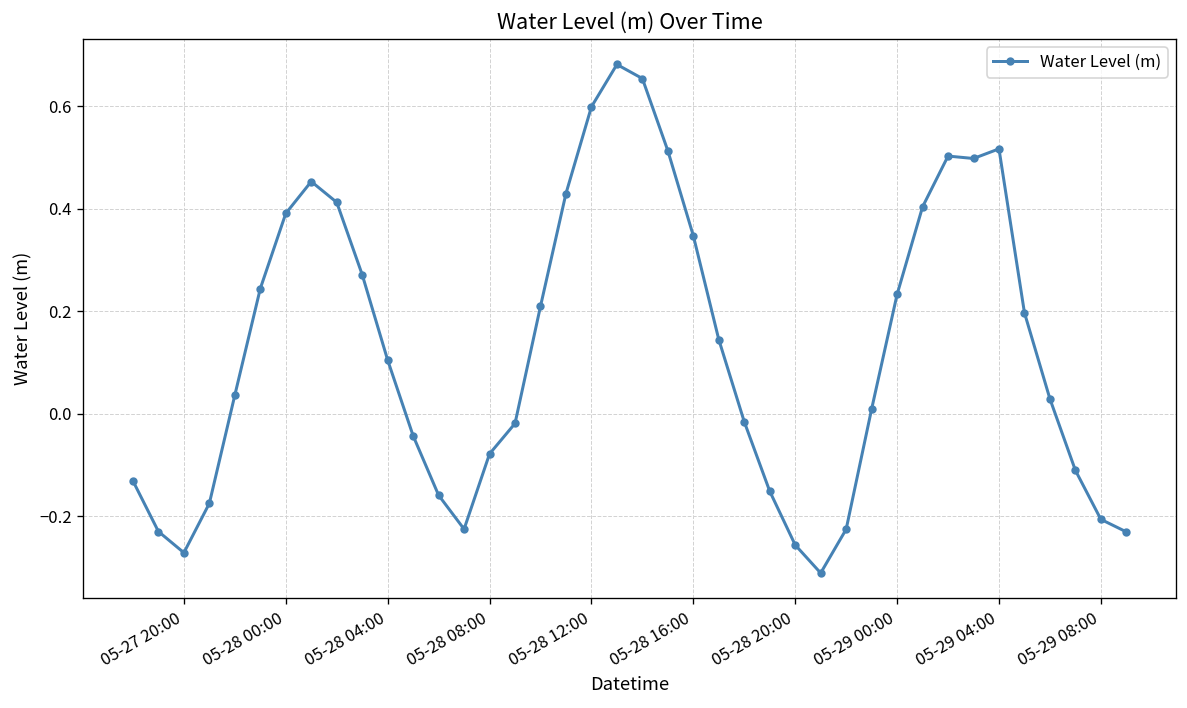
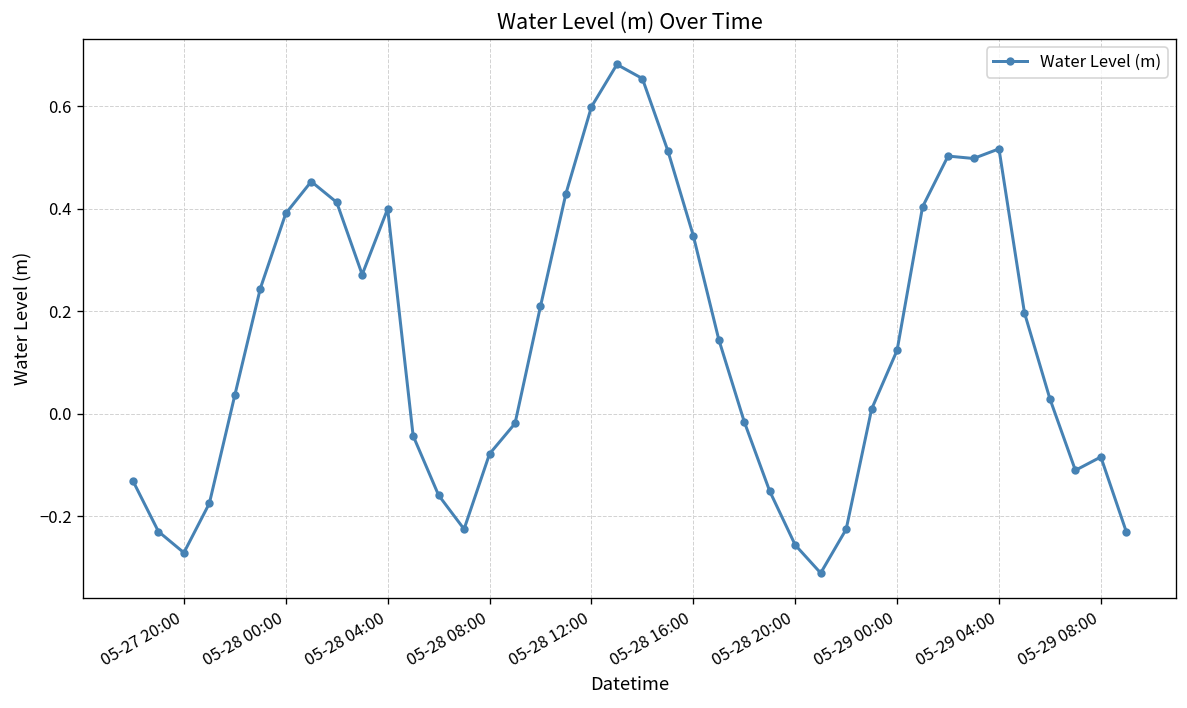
05-28 04:00: 0.10 -> 0.40
05-29 00:00: 0.23 -> 0.12
05-29 08:00: -0.21 -> -0.08
